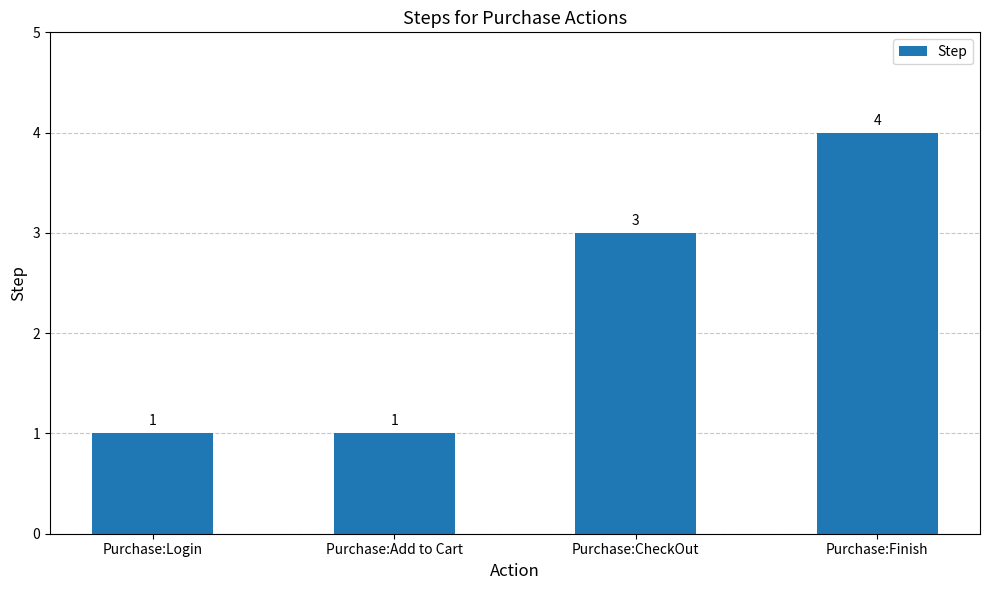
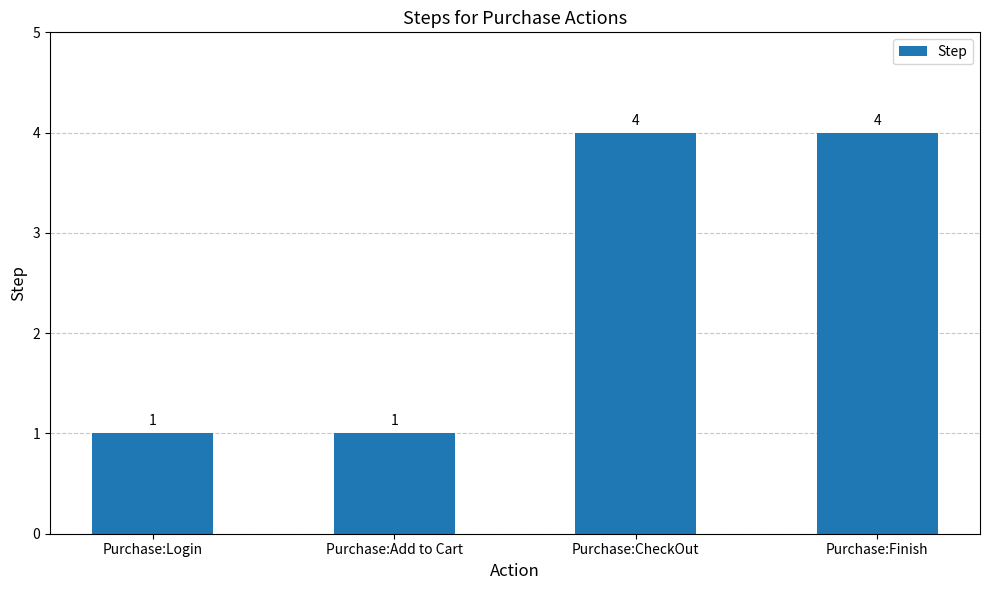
Purchase:CheckOut: 3 -> 4
